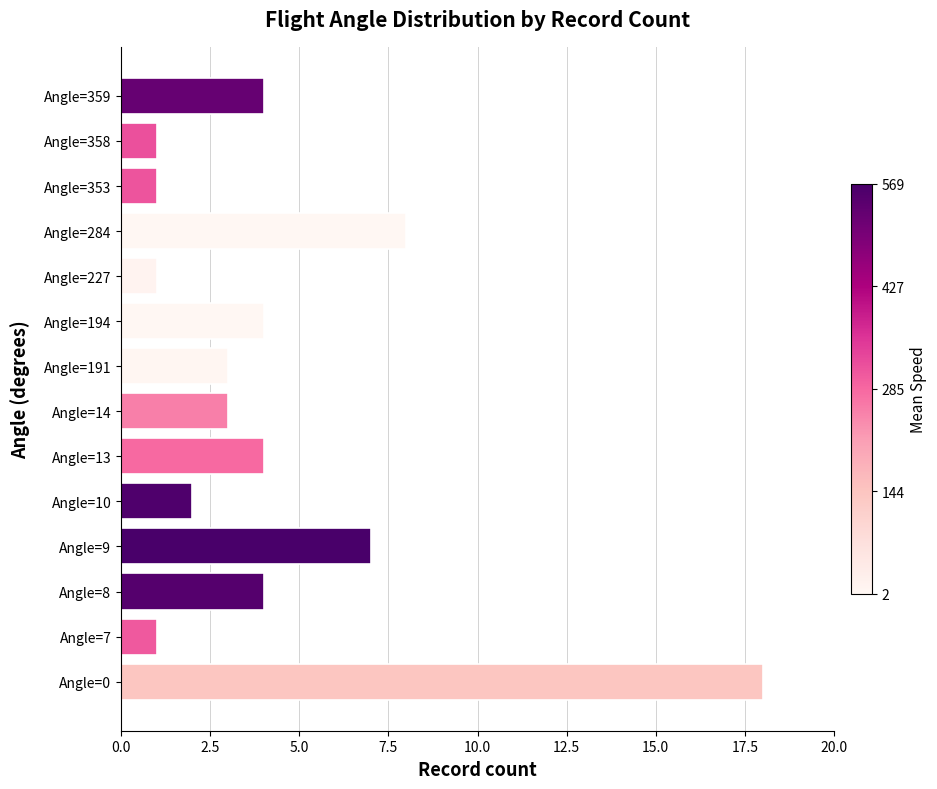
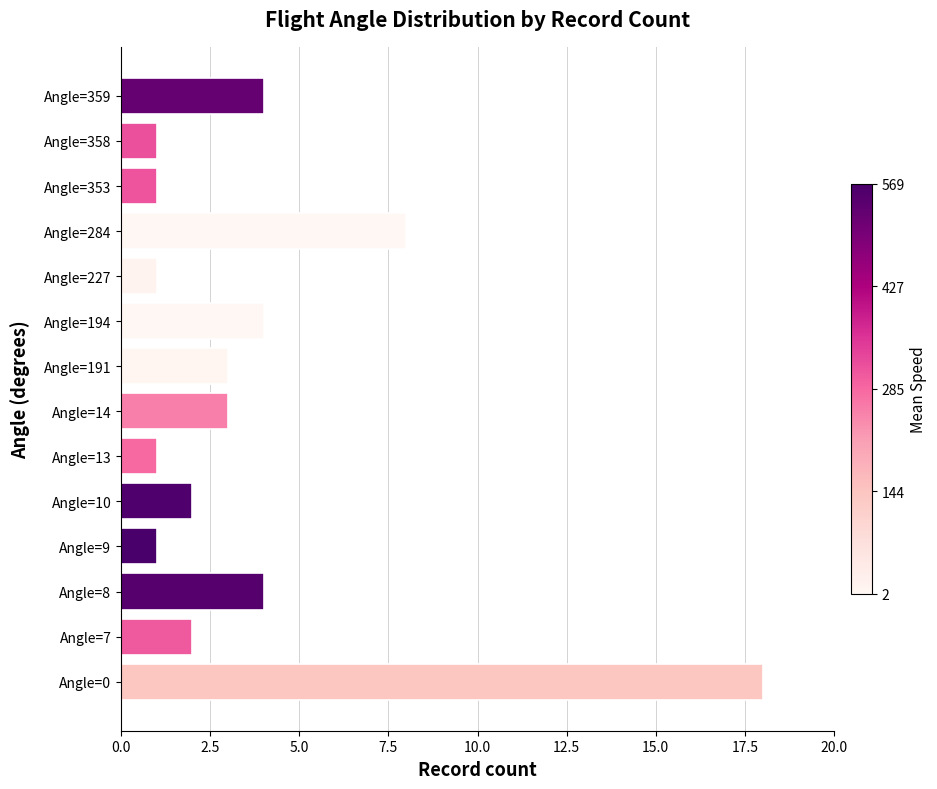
Angle=13: 4 -> 1
Angle=9: 7 -> 1
Angle=7: 1 -> 2
